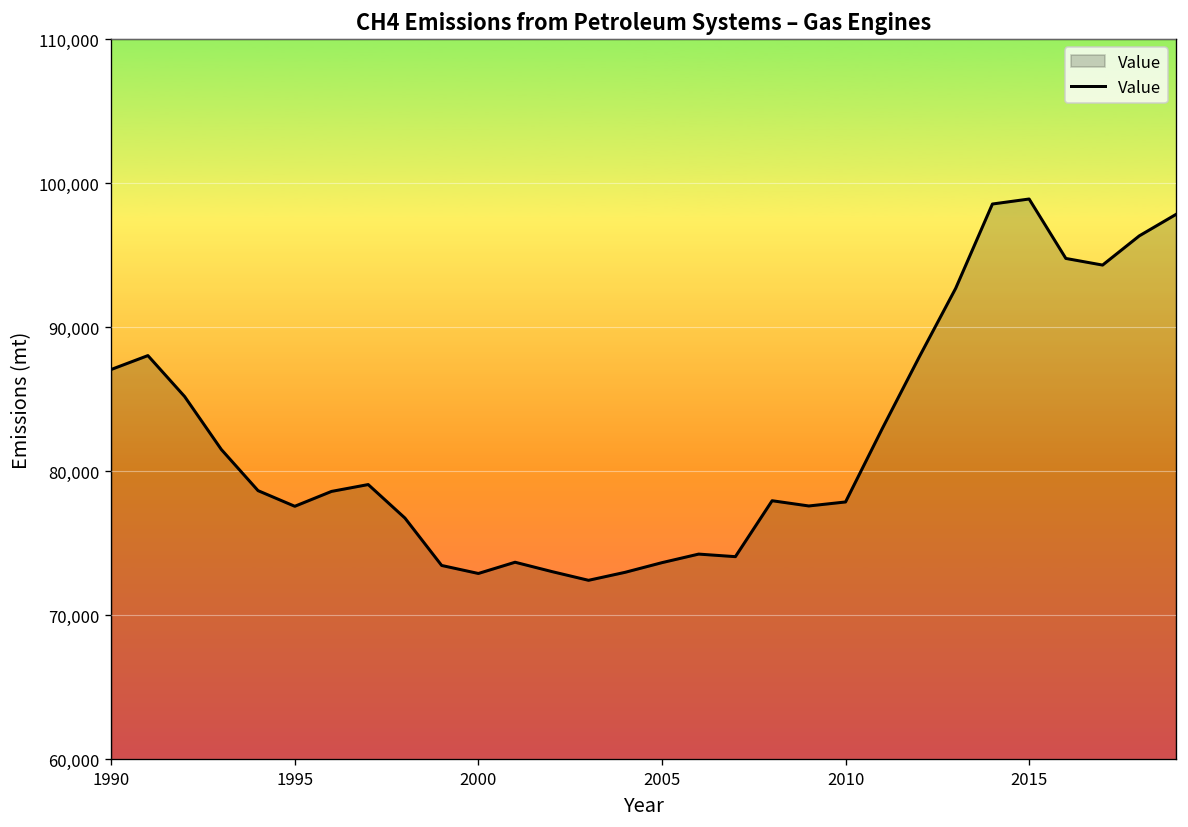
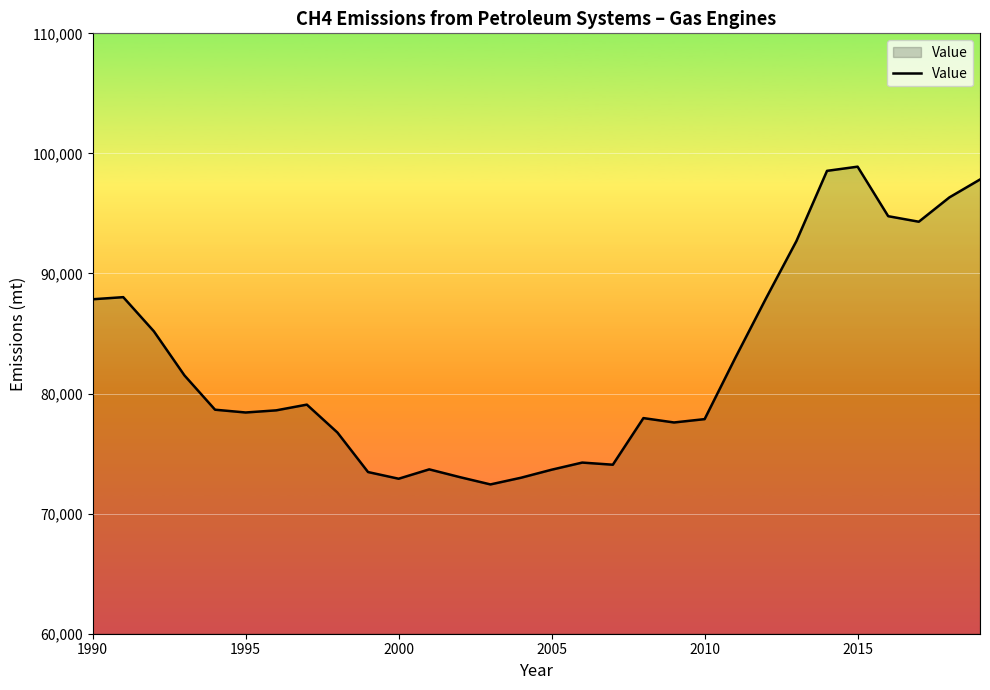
1990: 87,100 -> 87,900
1995: 77,600 -> 78,400
